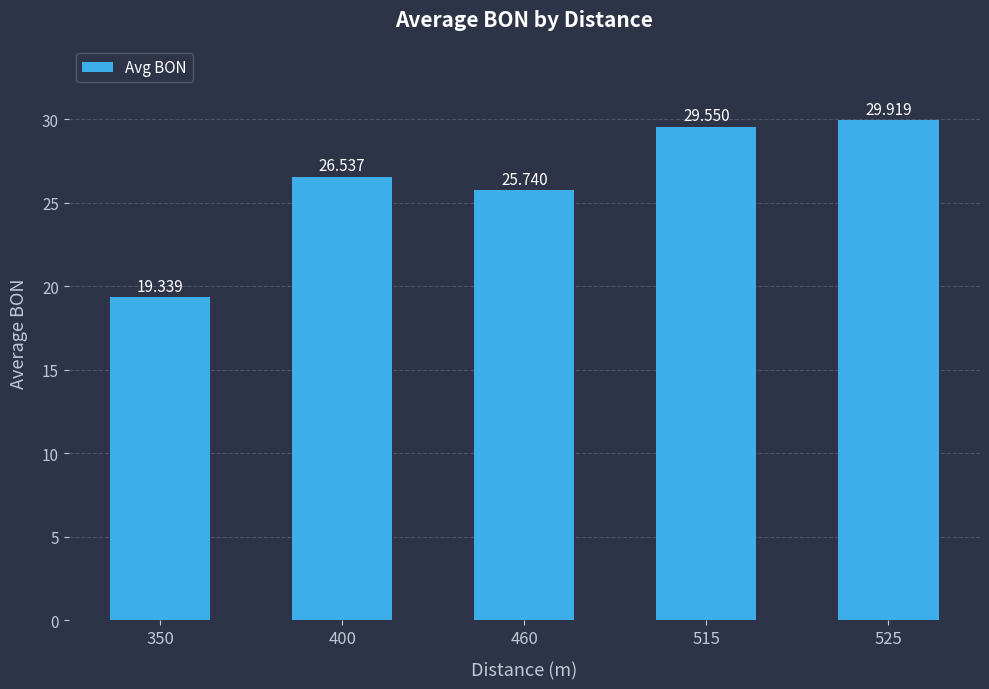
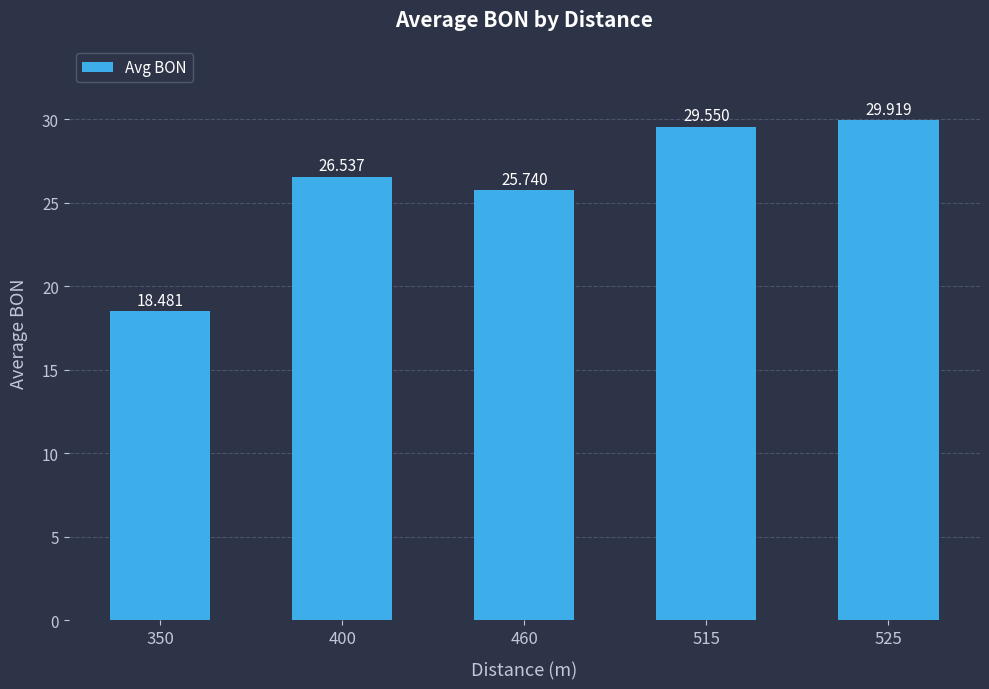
350: 19.339 -> 18.481
